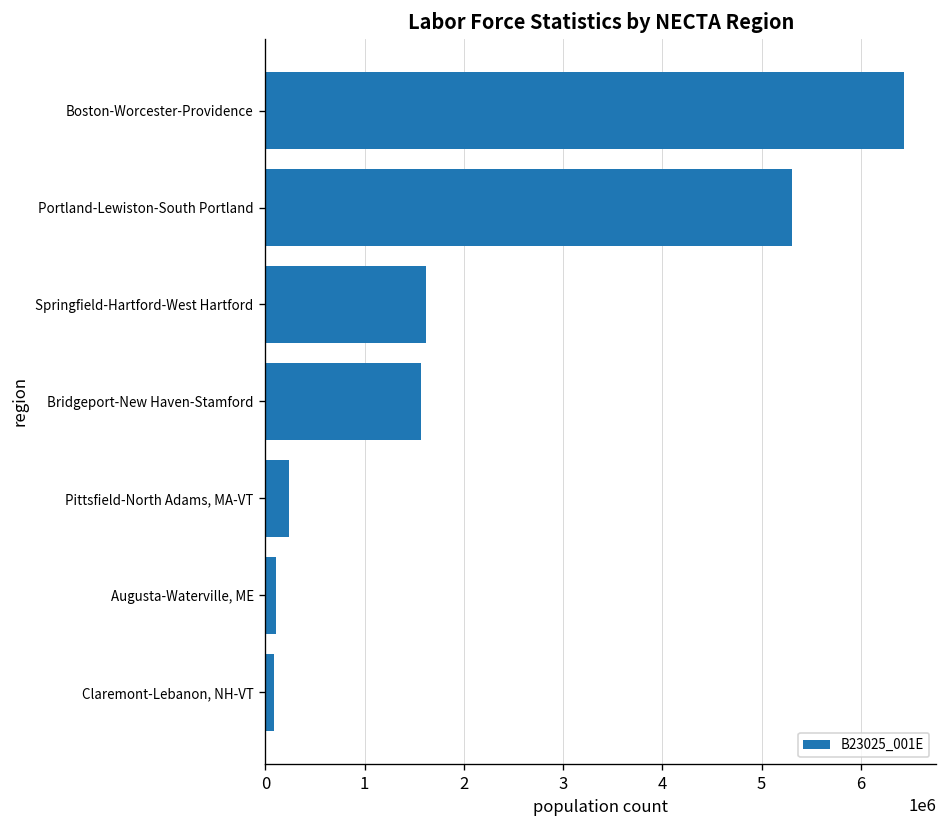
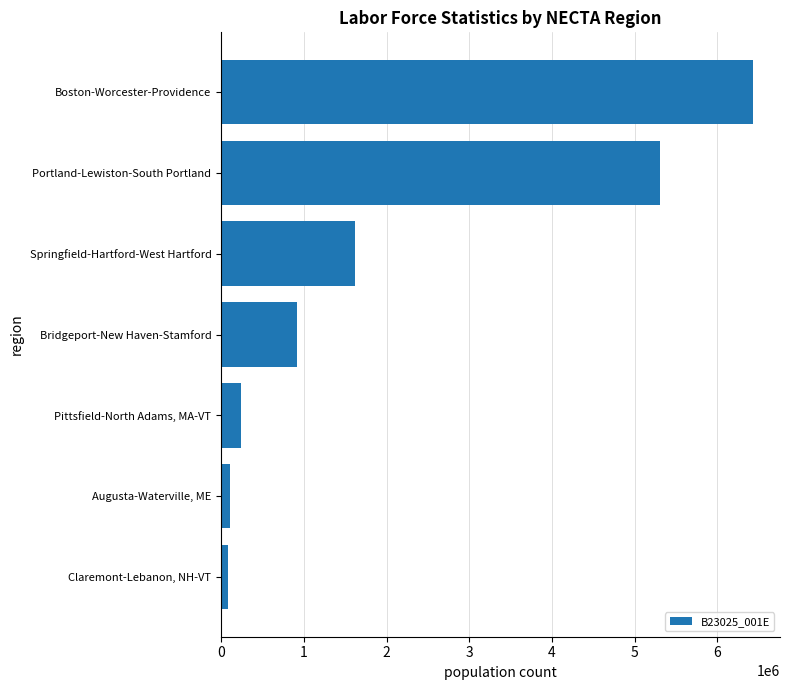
Bridgeport-New Haven-Stamford: 1600000 -> 900000
